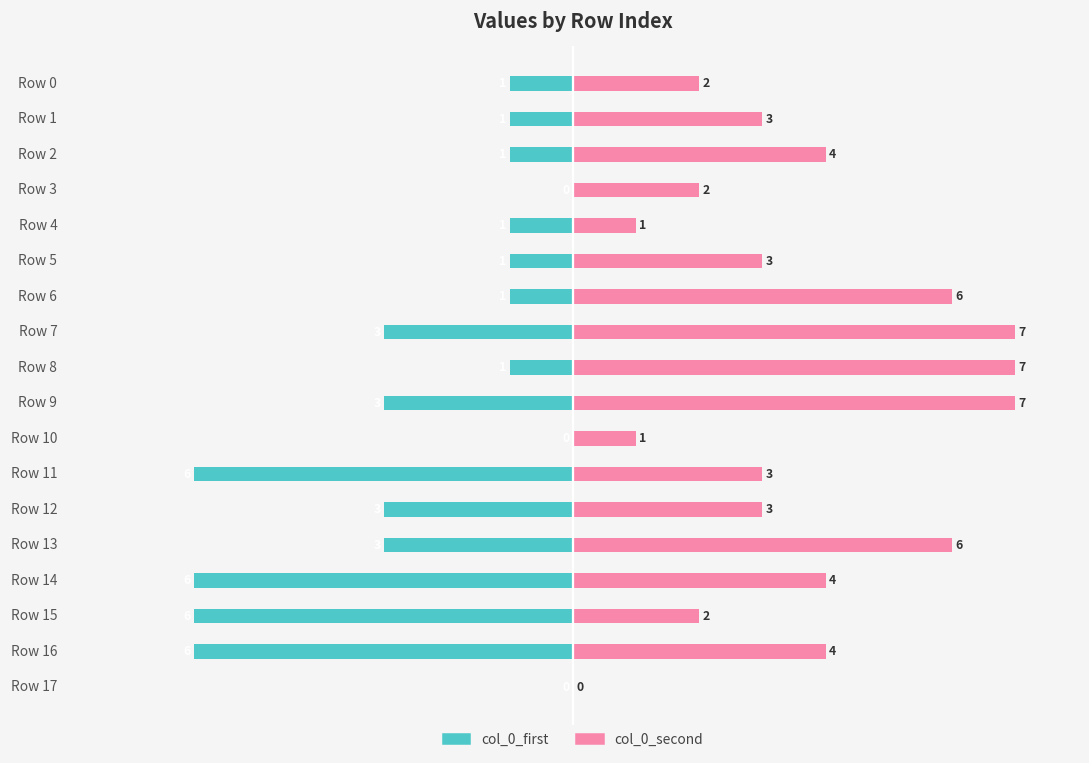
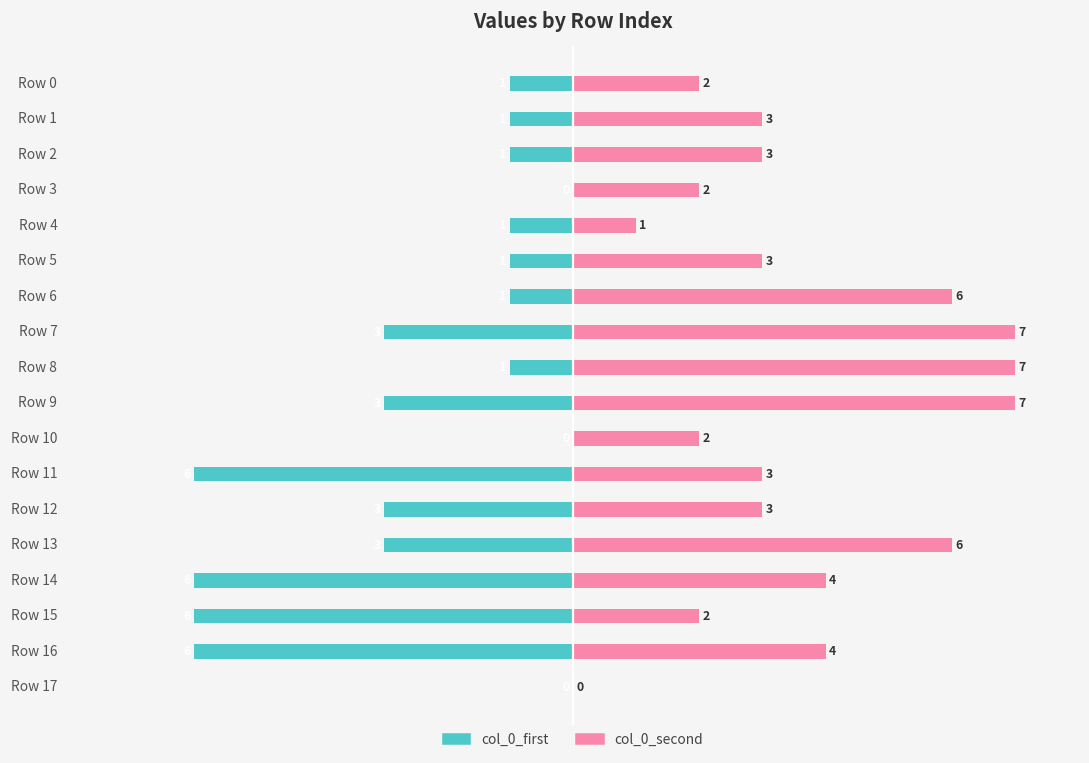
col_0_second, Row 2: 4 -> 3
col_0_second, Row 10: 1 -> 2
